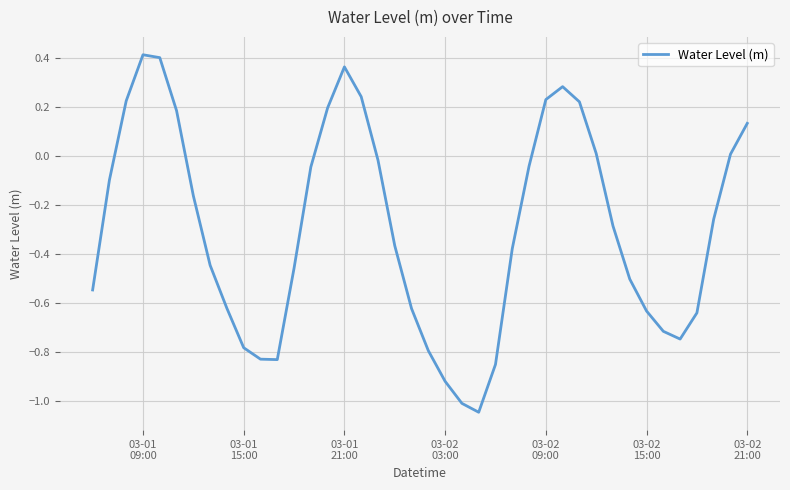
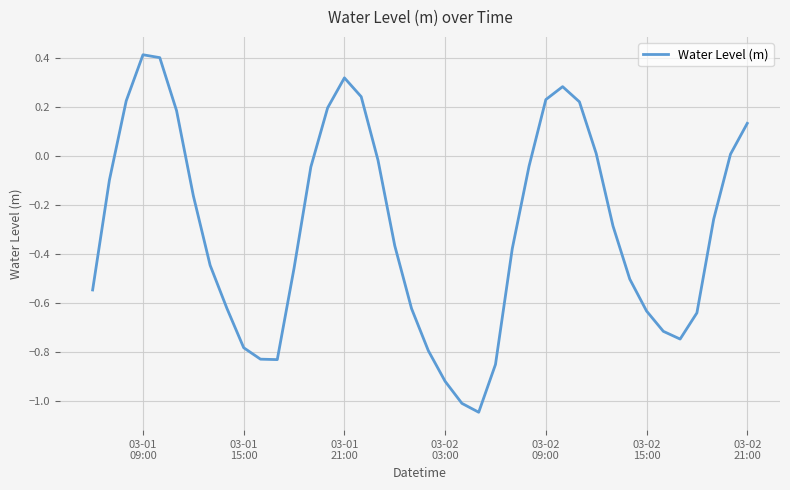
03-01 21:00: 0.36 -> 0.32
